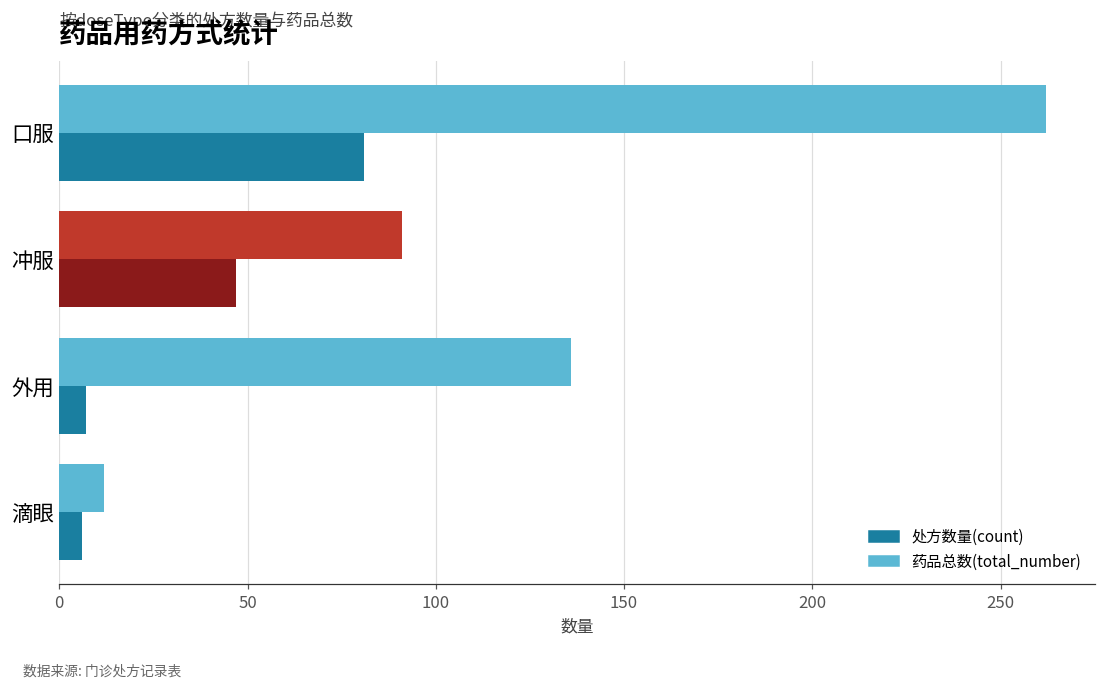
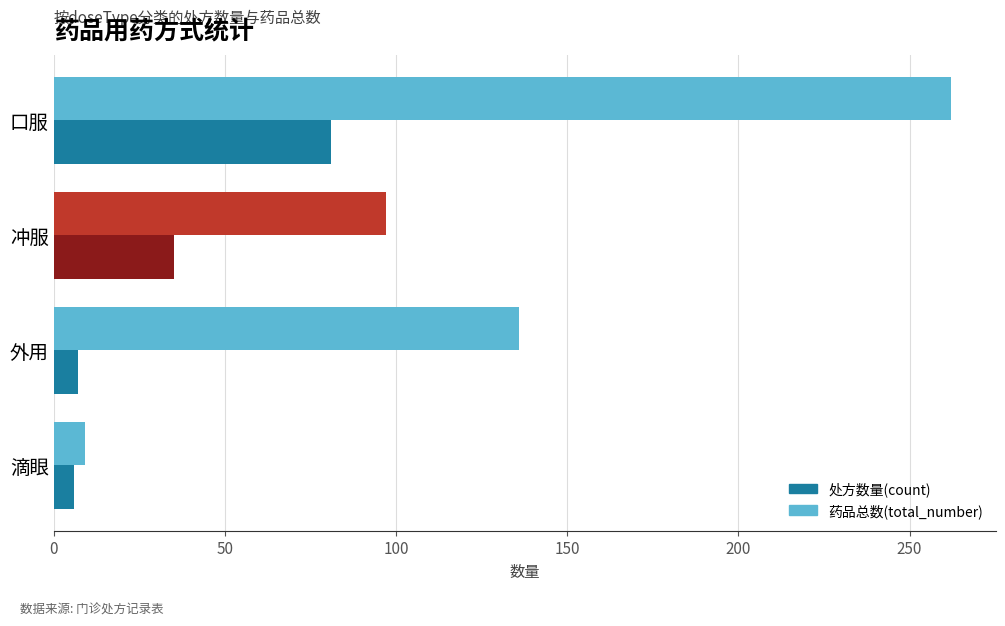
药品总数(total_number), 冲服: 91 -> 97
处方数量(count), 冲服: 47 -> 35
药品总数(total_number), 滴眼: 12 -> 9
